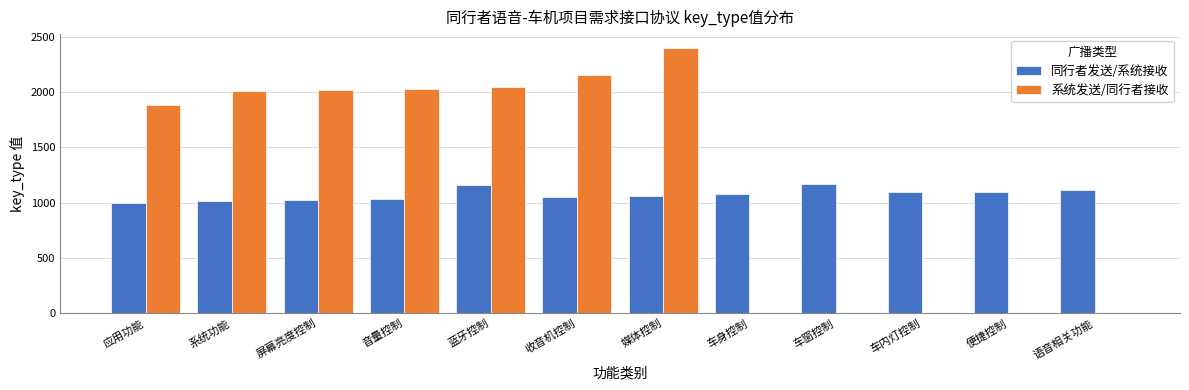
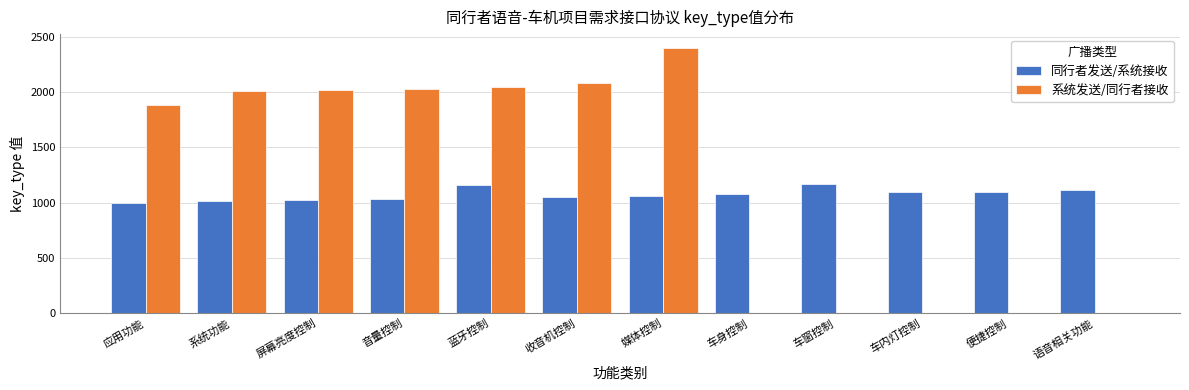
系统发送/同行者接收, 收音机控制: 2150 -> 2080
